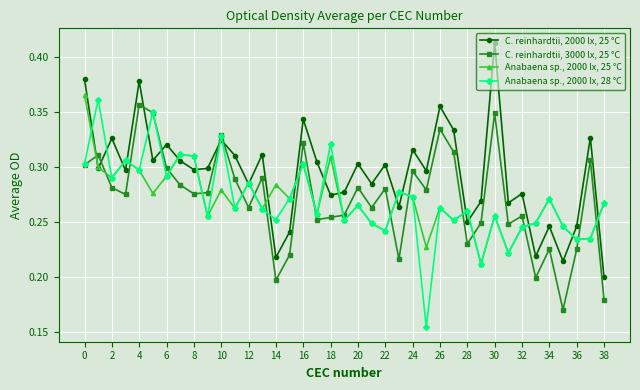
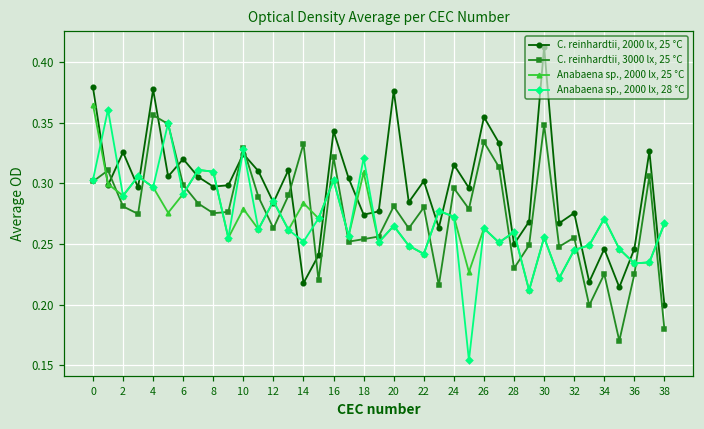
C. reinhardtii, 3000 lx, 25 °C, 14: 0.197 -> 0.333
C. reinhardtii, 2000 lx, 25 °C, 20: 0.303 -> 0.377
